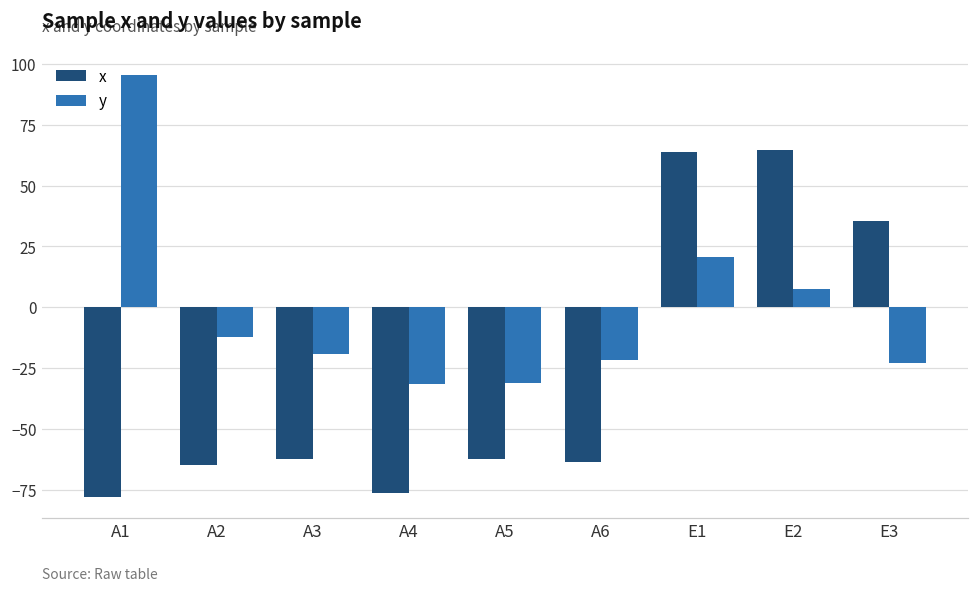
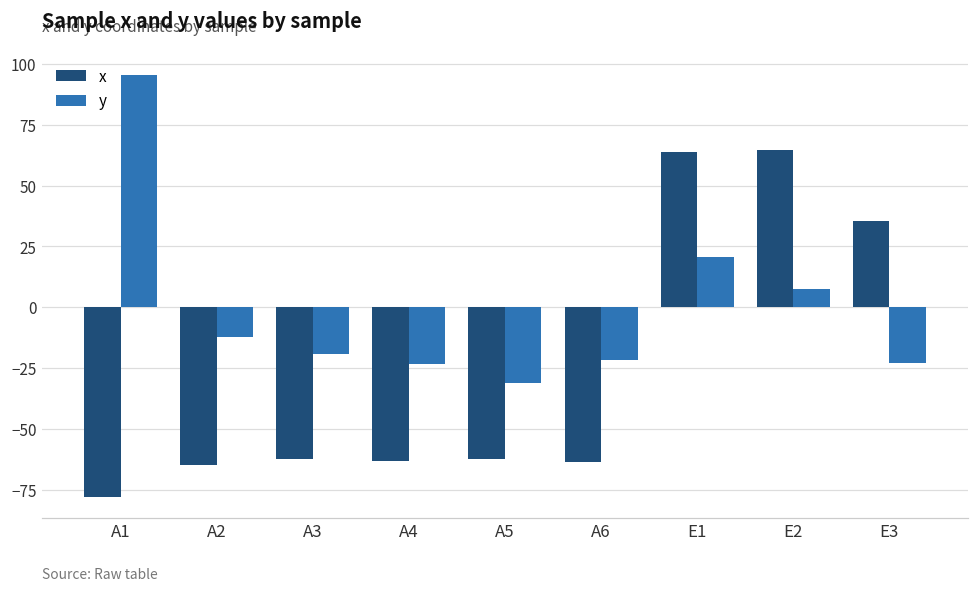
x, A4: -77 -> -63
y, A4: -32 -> -23
